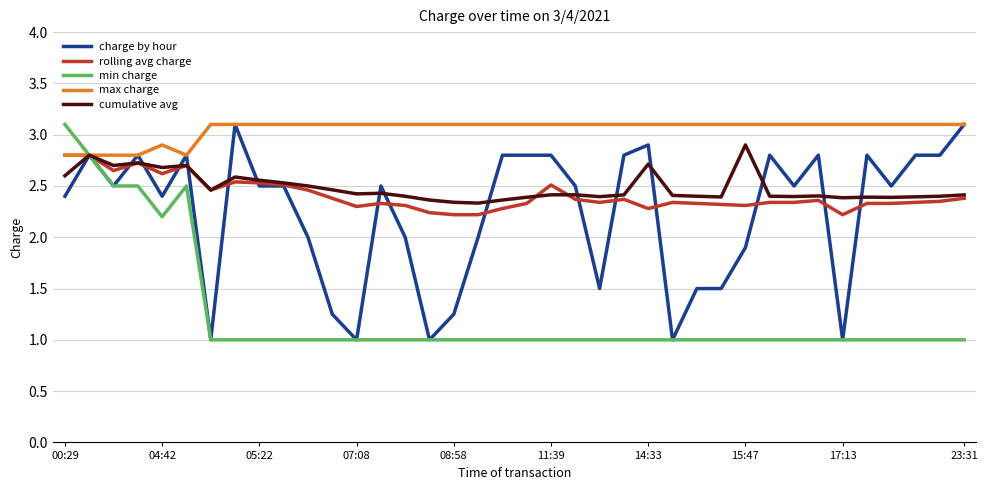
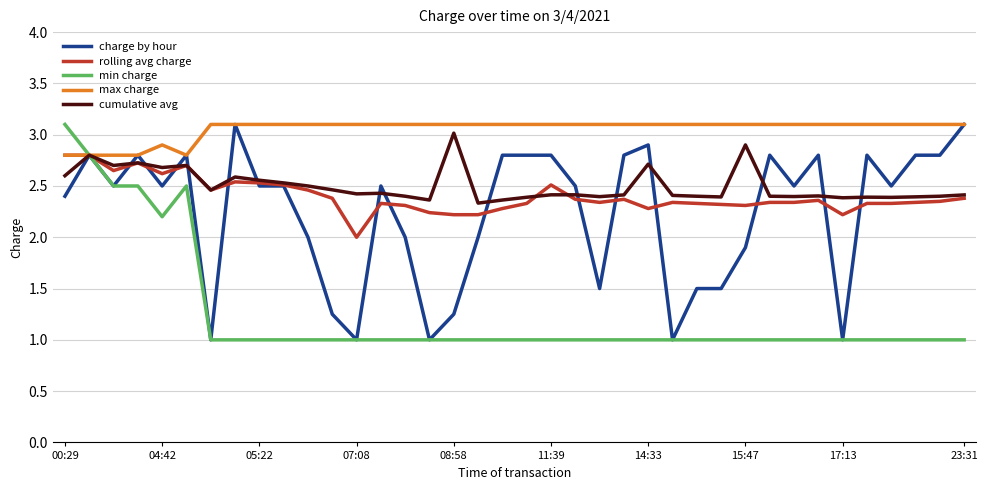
charge by hour, 04:42: 2.4 -> 2.5
rolling avg charge, 07:08: 2.3 -> 2.0
cumulative avg, 08:58: 2.34 -> 3.02
